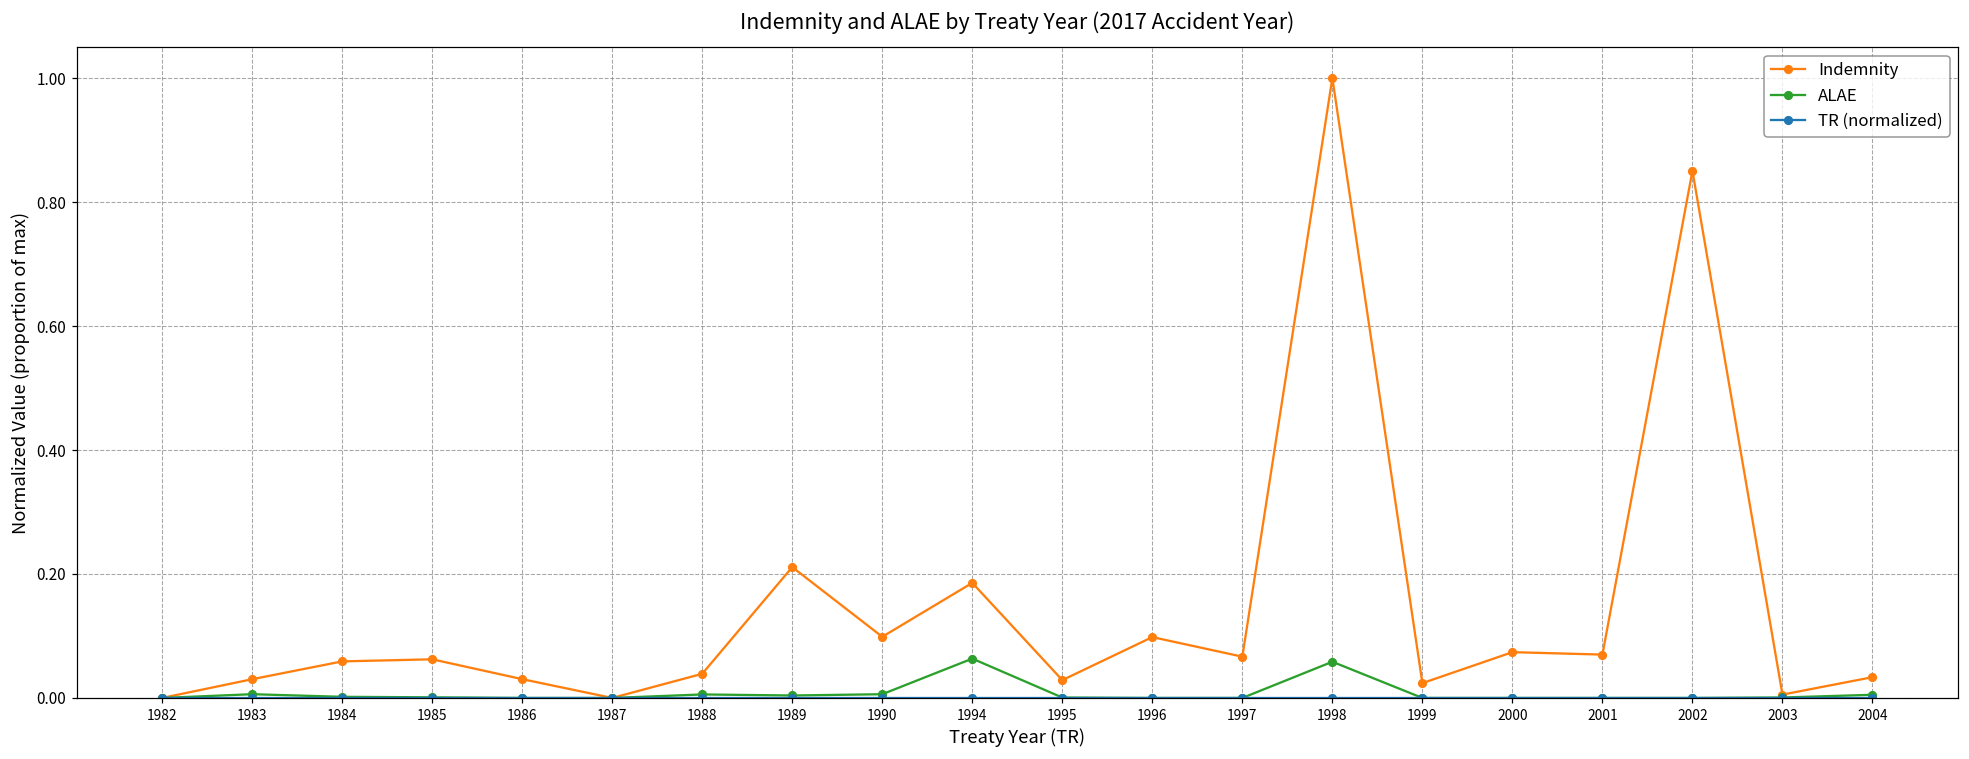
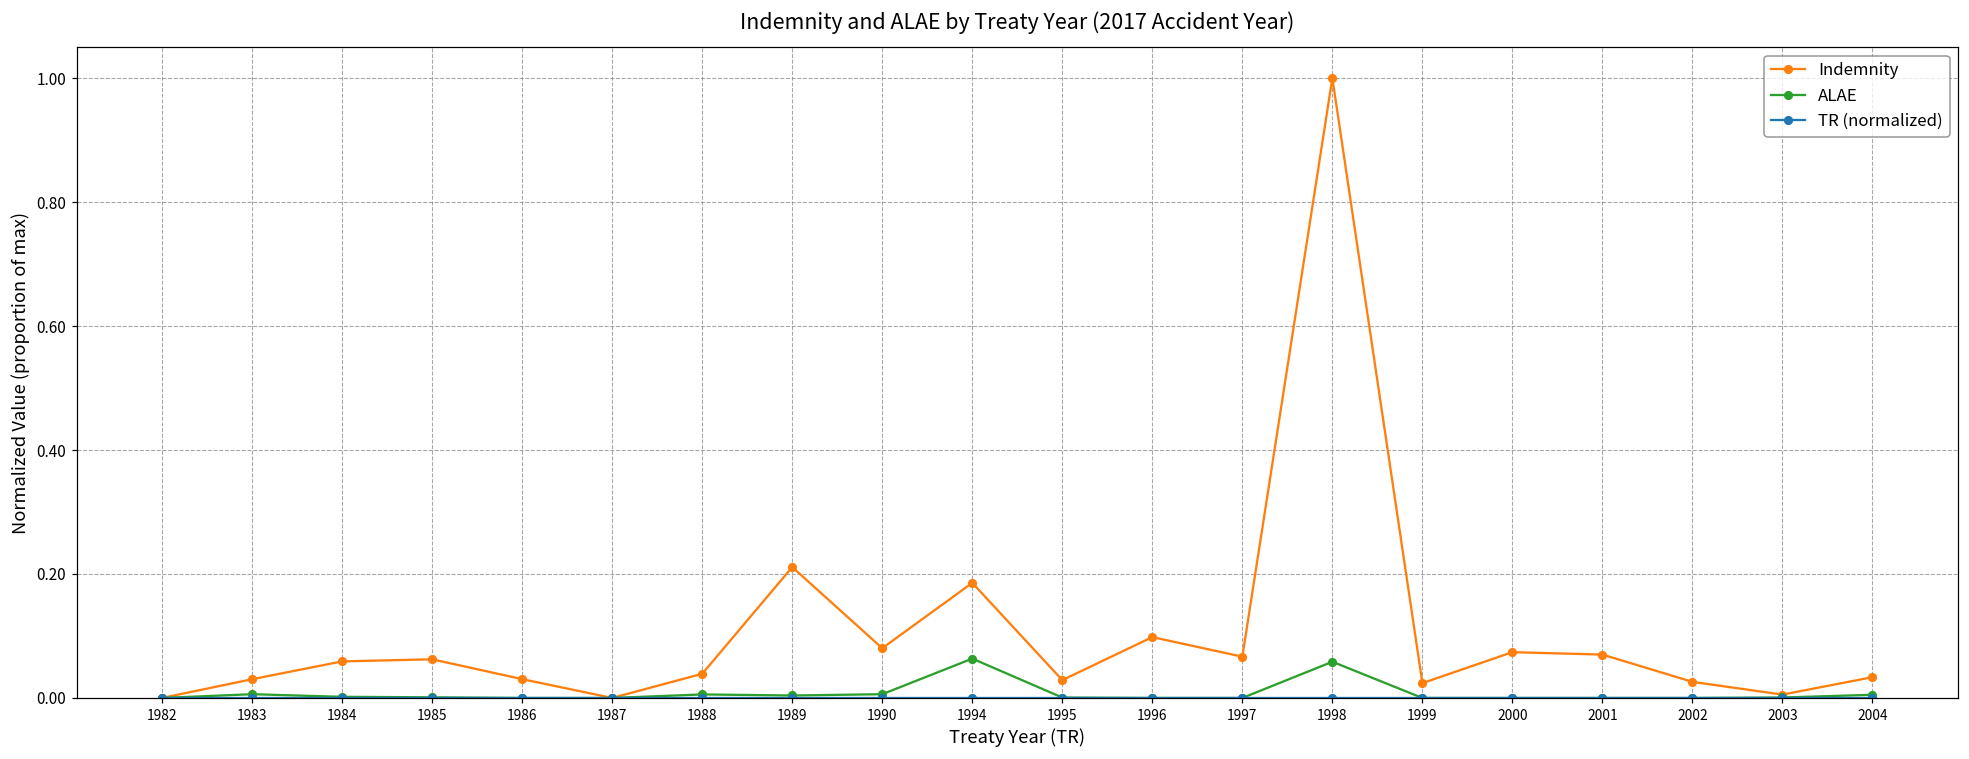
Indemnity, 1990: 0.10 -> 0.08
Indemnity, 2002: 0.85 -> 0.03
